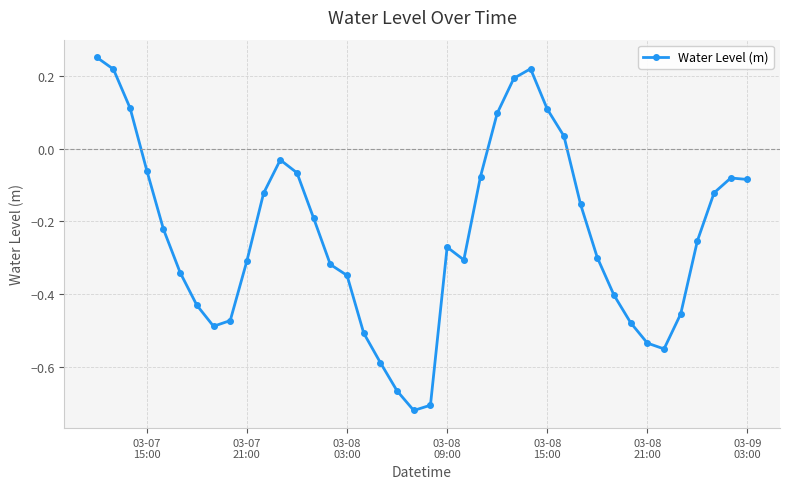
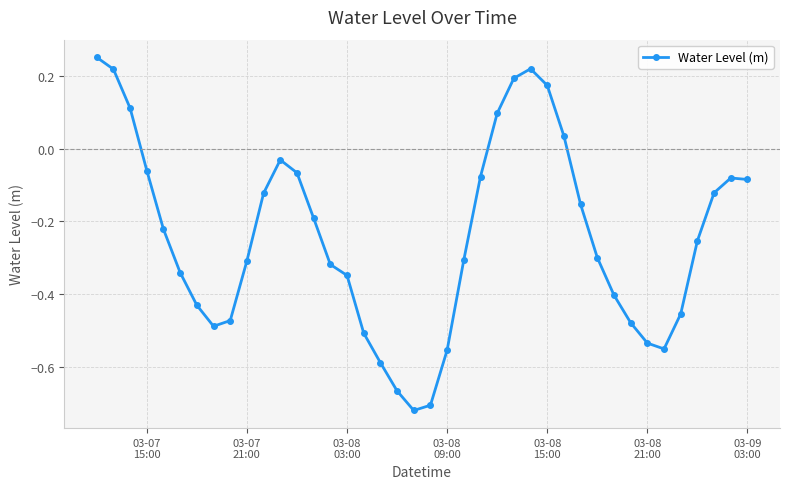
03-08 09:00: -0.27 -> -0.55
03-08 15:00: 0.11 -> 0.17
